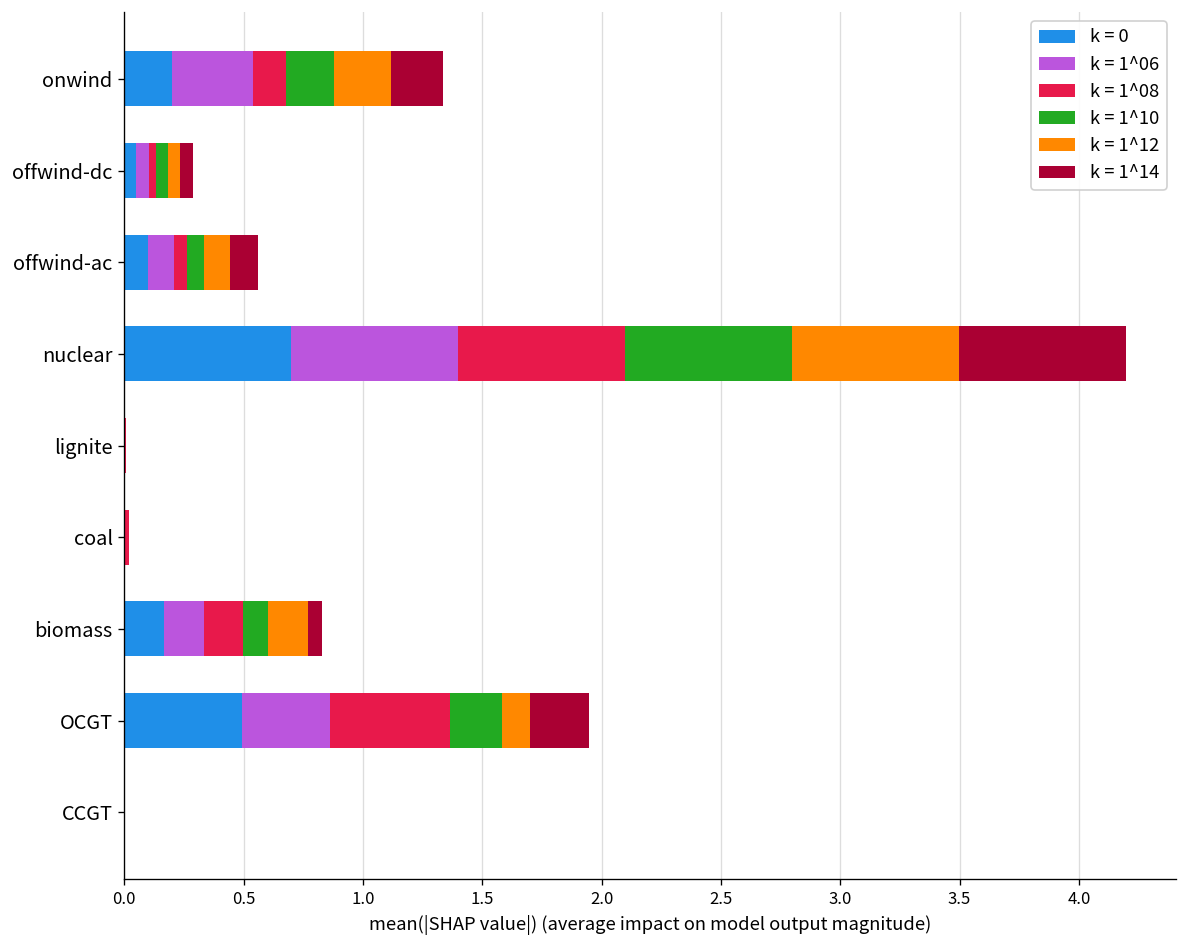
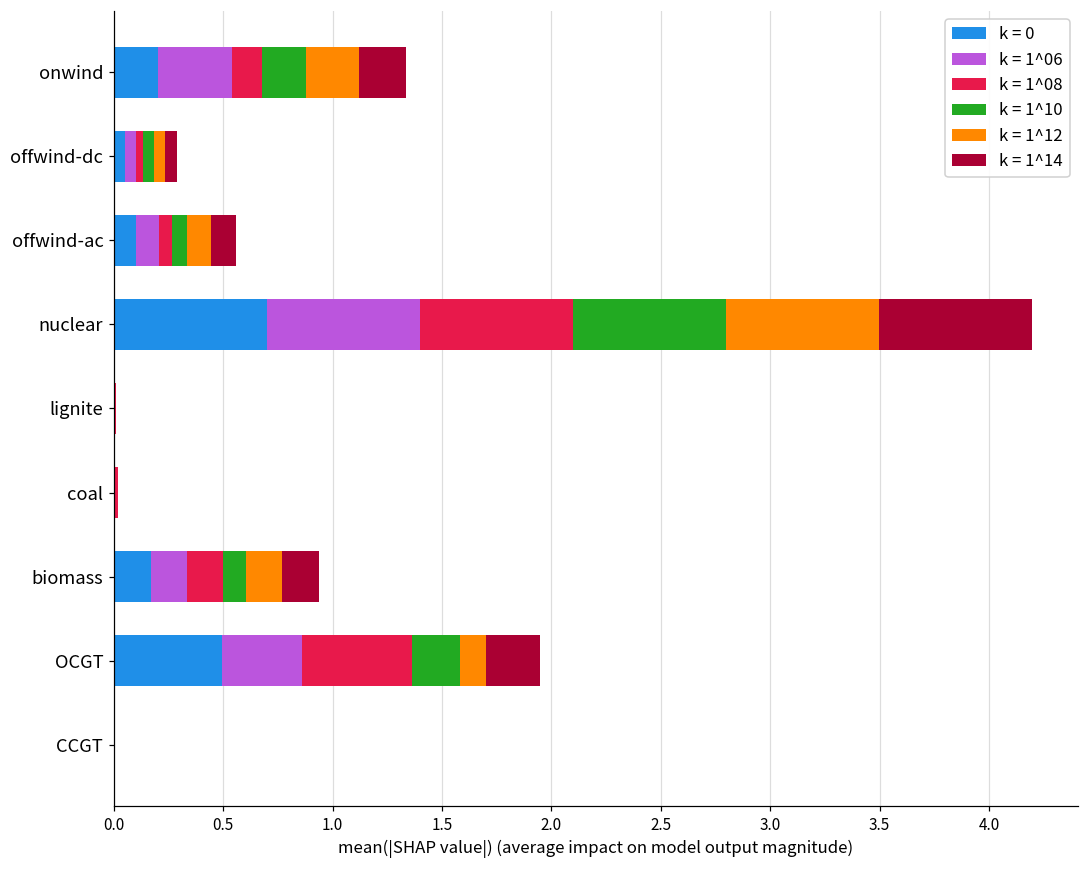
k = 1^14, biomass: 0.06 -> 0.17
